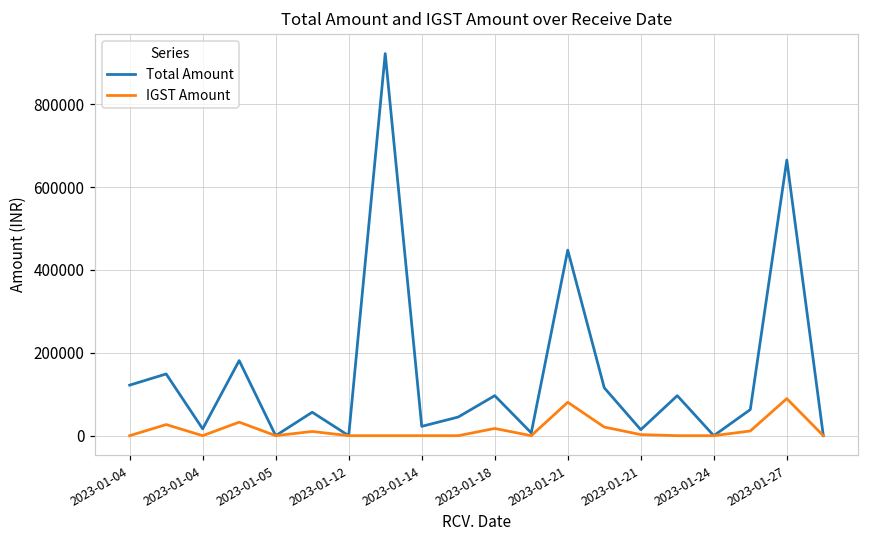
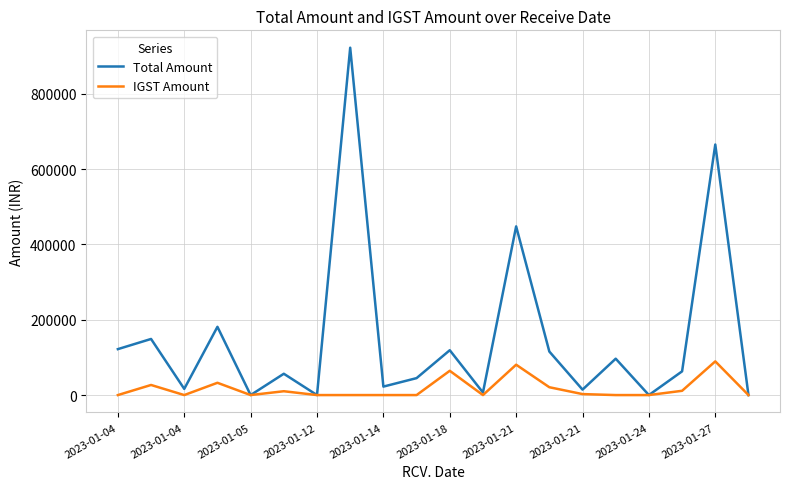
Total Amount, 2023-01-18: 100000 -> 120000
IGST Amount, 2023-01-18: 20000 -> 60000
